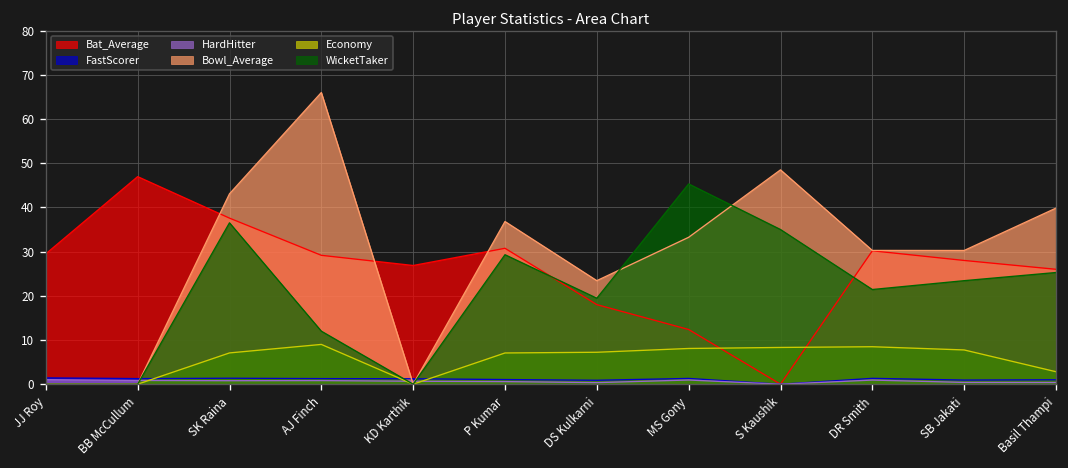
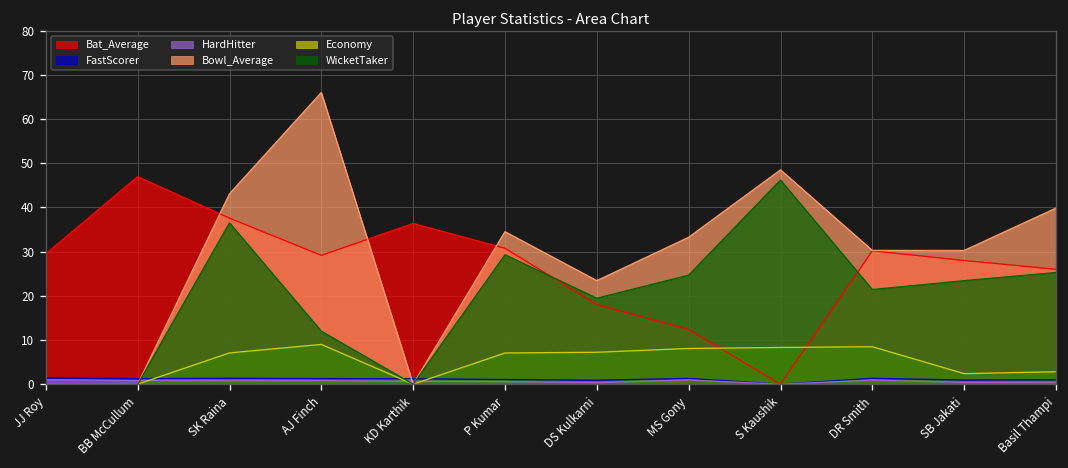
Bat_Average, KD Karthik: 27 -> 36
Bowl_Average, P Kumar: 37 -> 35
WicketTaker, MS Gony: 45 -> 25
WicketTaker, S Kaushik: 35 -> 46
Economy, SB Jakati: 8 -> 2
